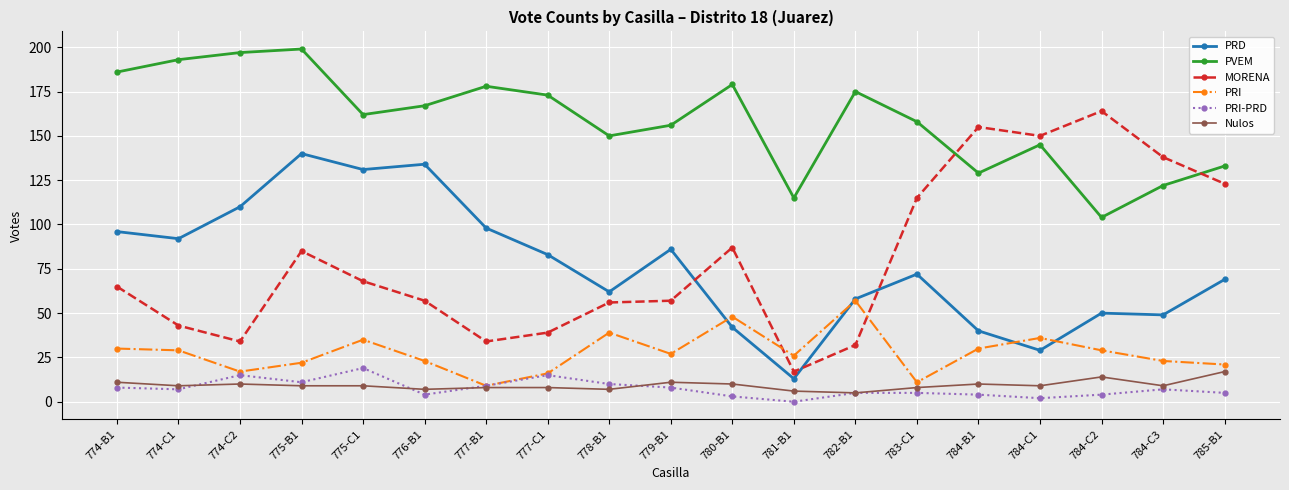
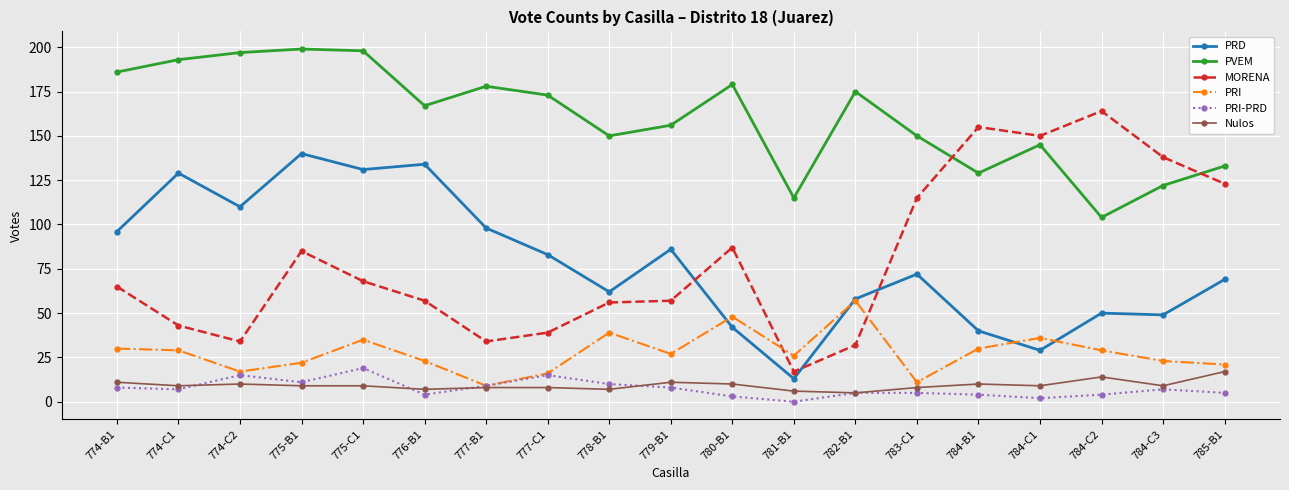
PRD, 774-C1: 92 -> 129
PVEM, 775-C1: 162 -> 198
PVEM, 783-C1: 158 -> 150
